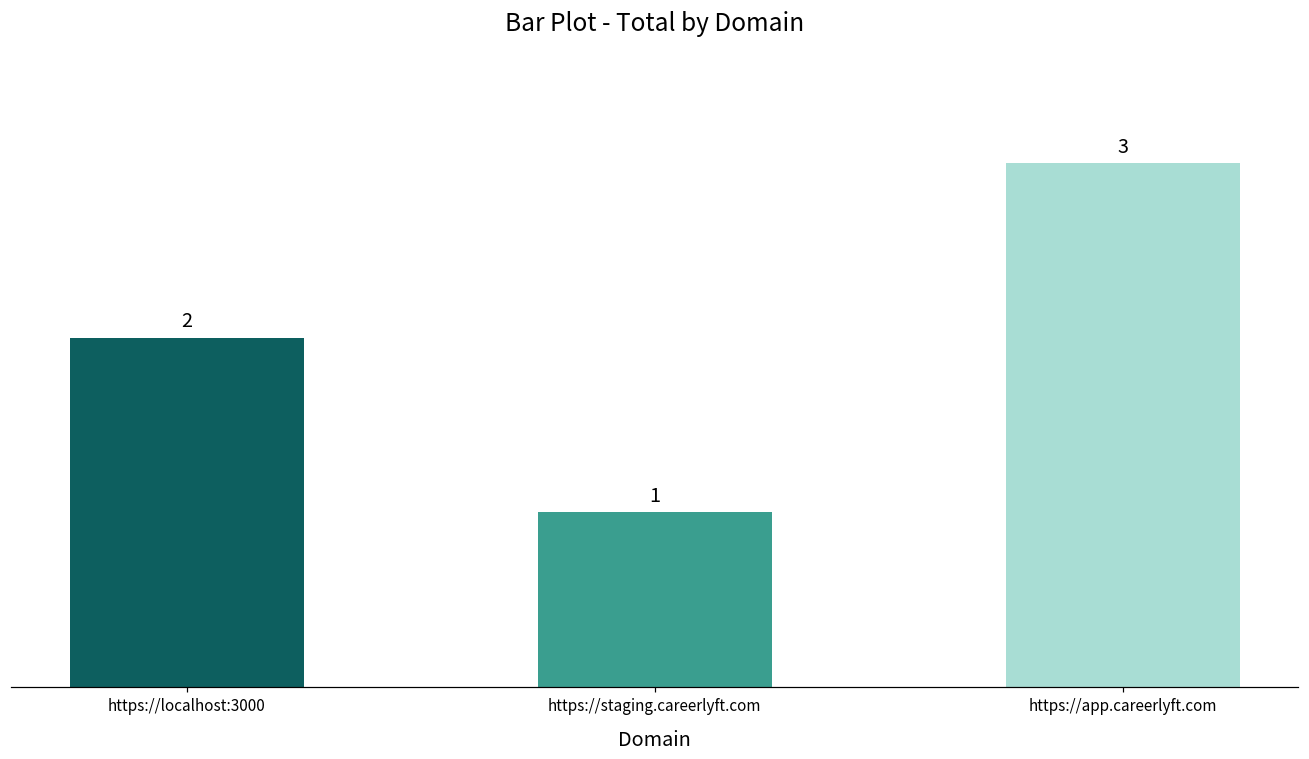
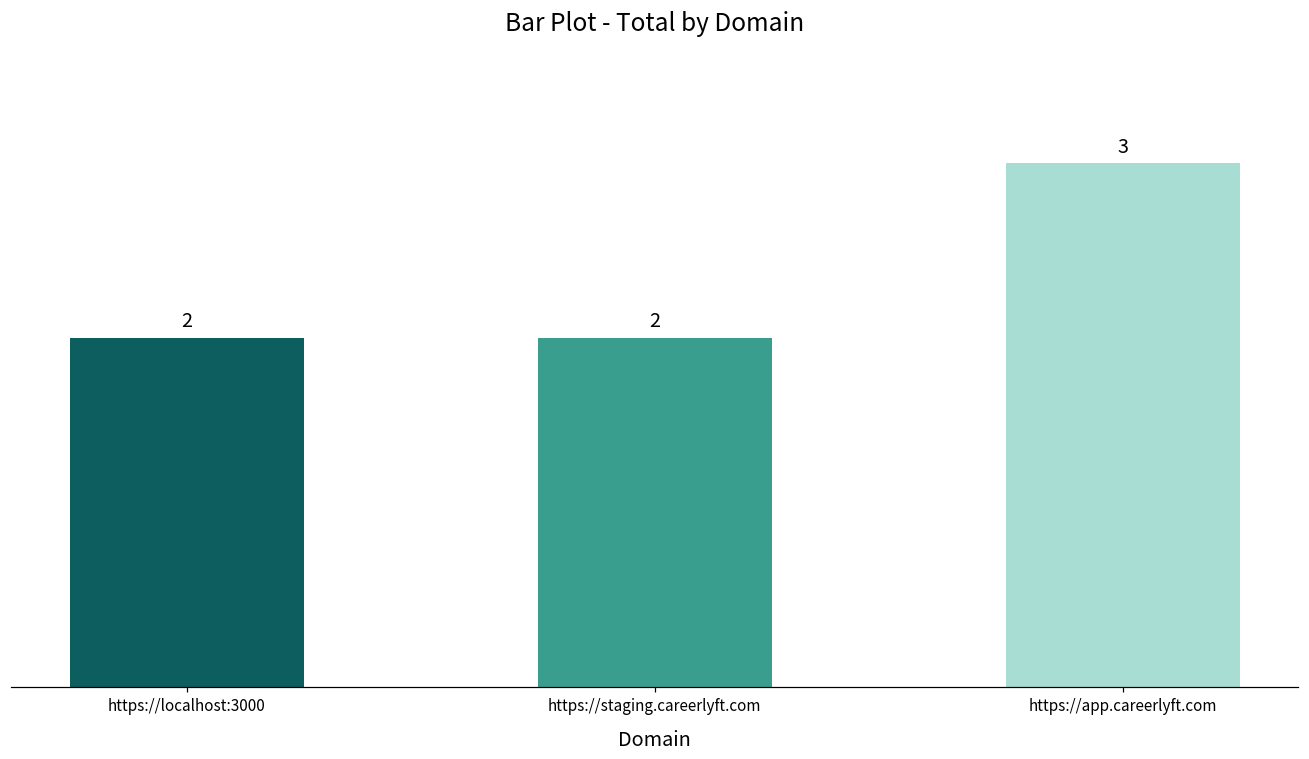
https://staging.careerlyft.com: 1 -> 2
